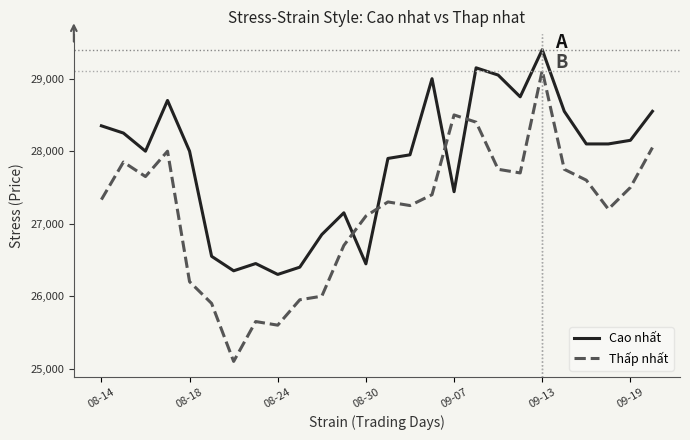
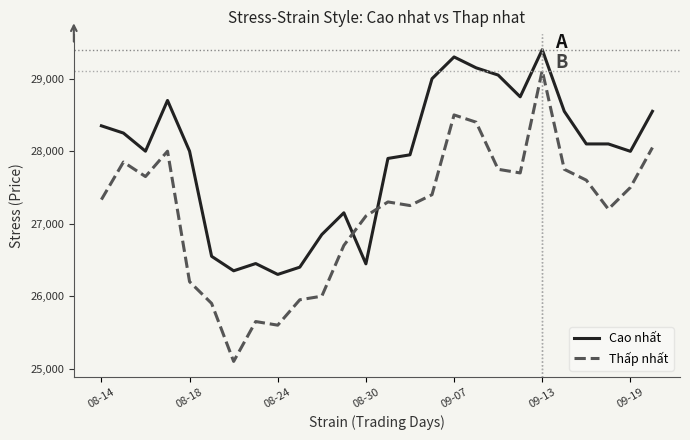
Cao nhất, 09-07: 27,400 -> 29,300
Cao nhất, 09-19: 28,200 -> 28,000
